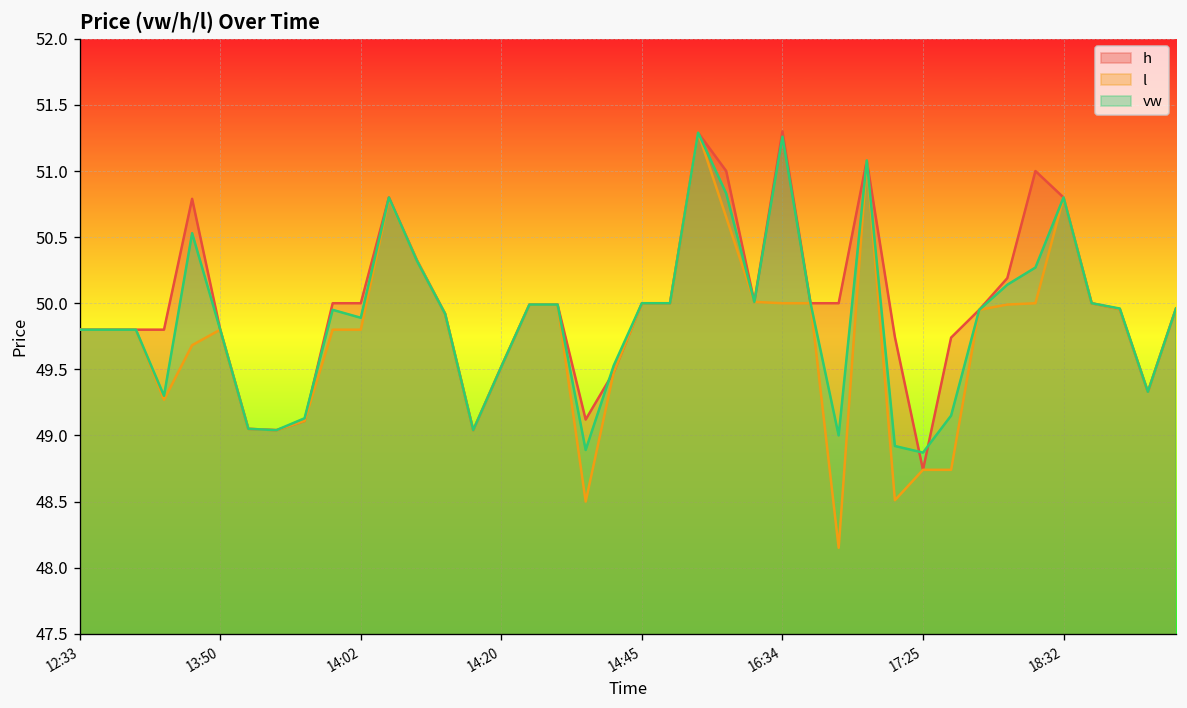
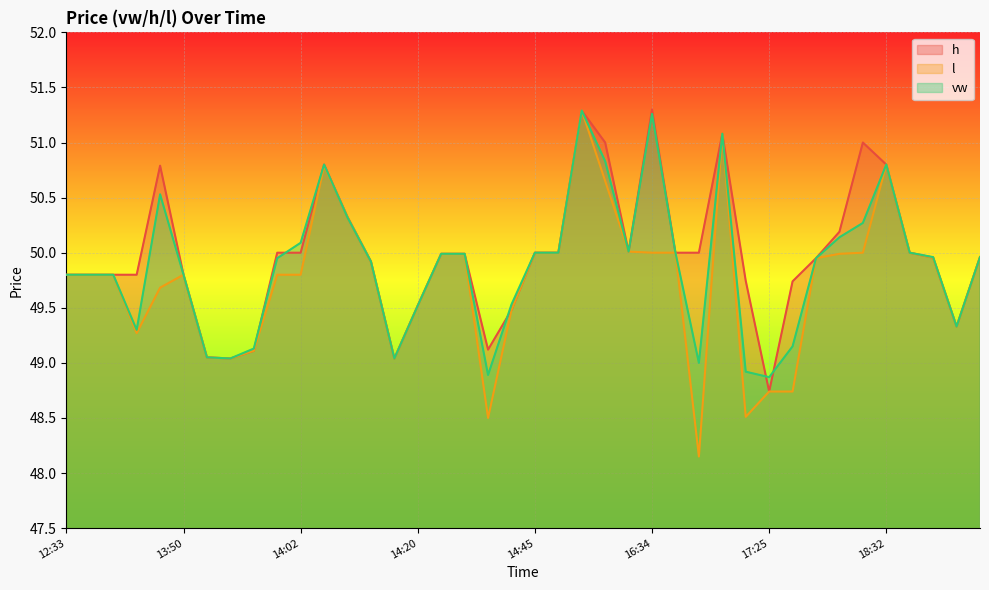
vw, 14:02: 49.89 -> 50.09
